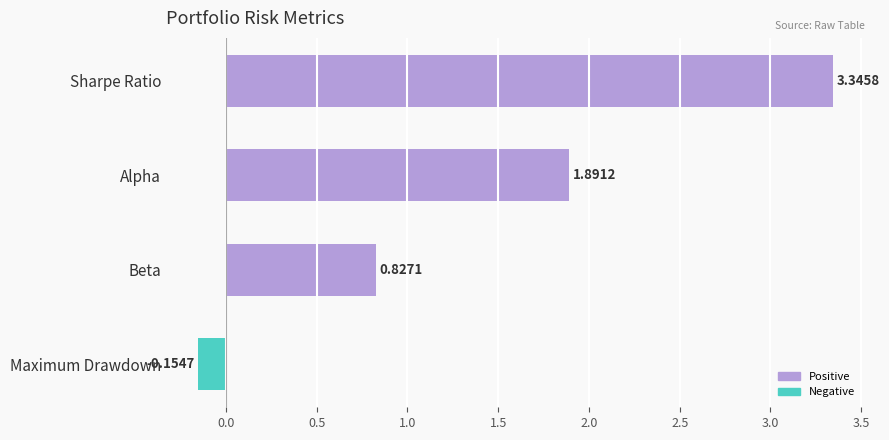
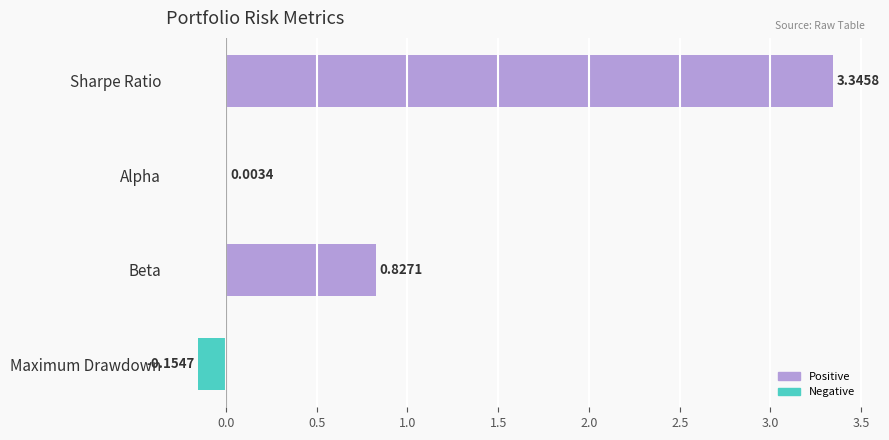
Alpha: 1.8912 -> 0.0034
